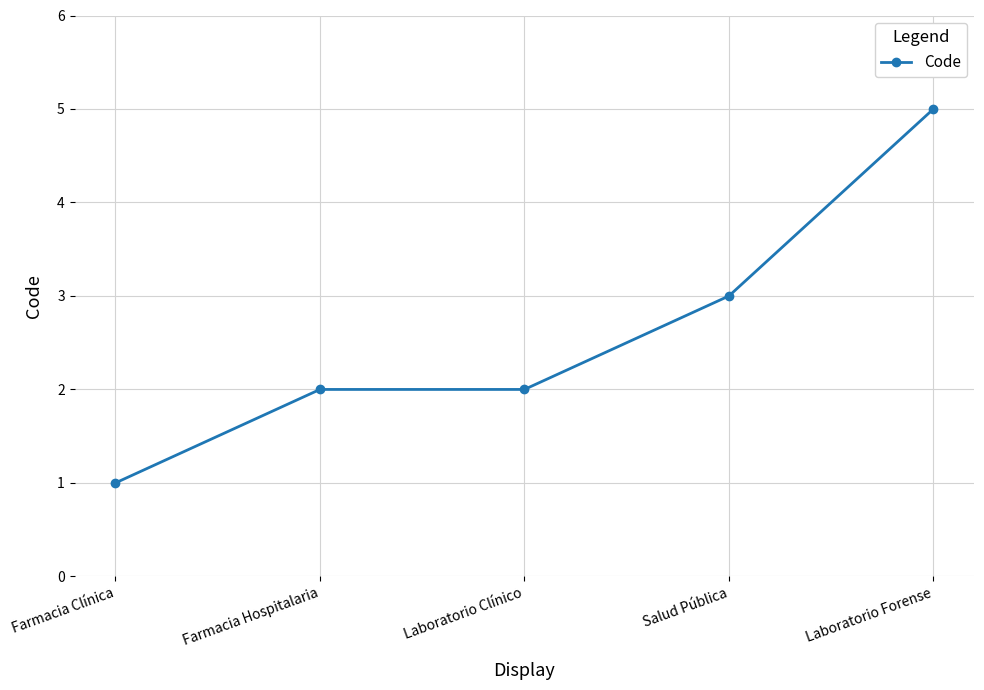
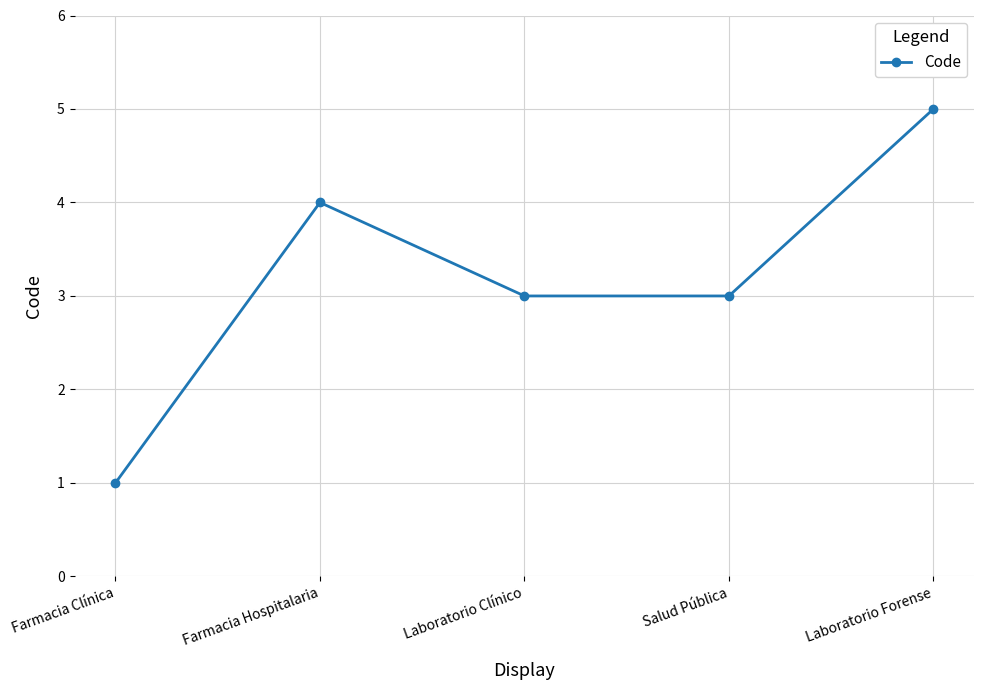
Farmacia Hospitalaria: 2 -> 4
Laboratorio Clínico: 2 -> 3
